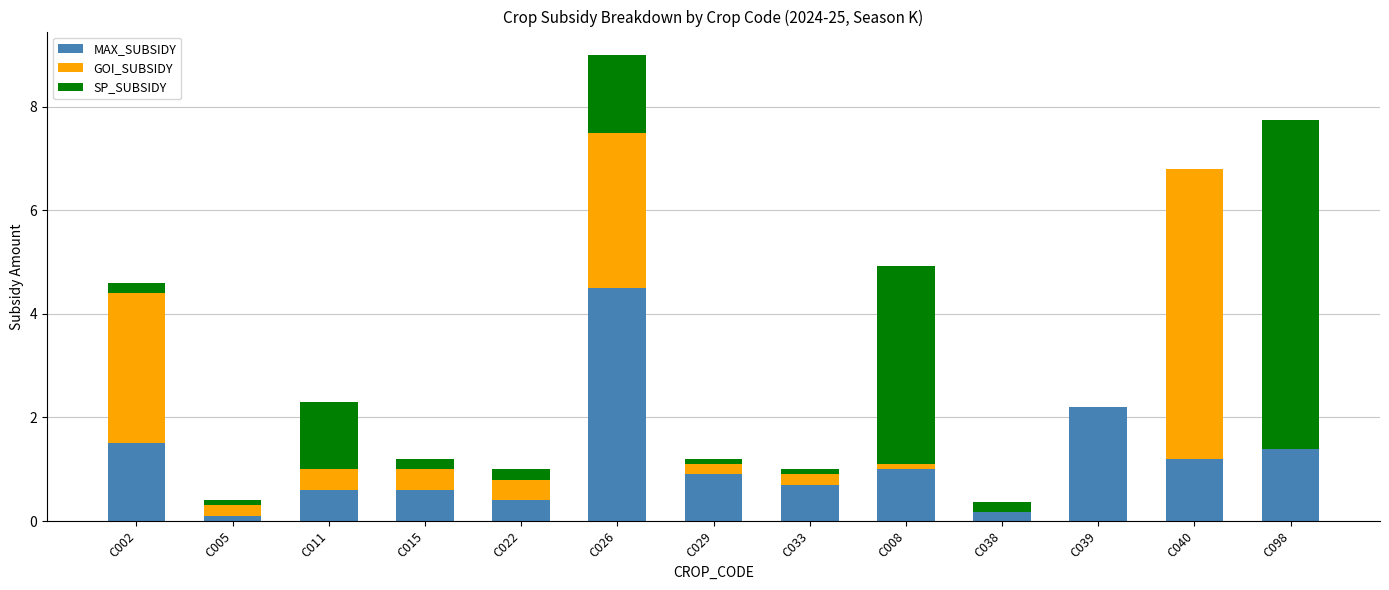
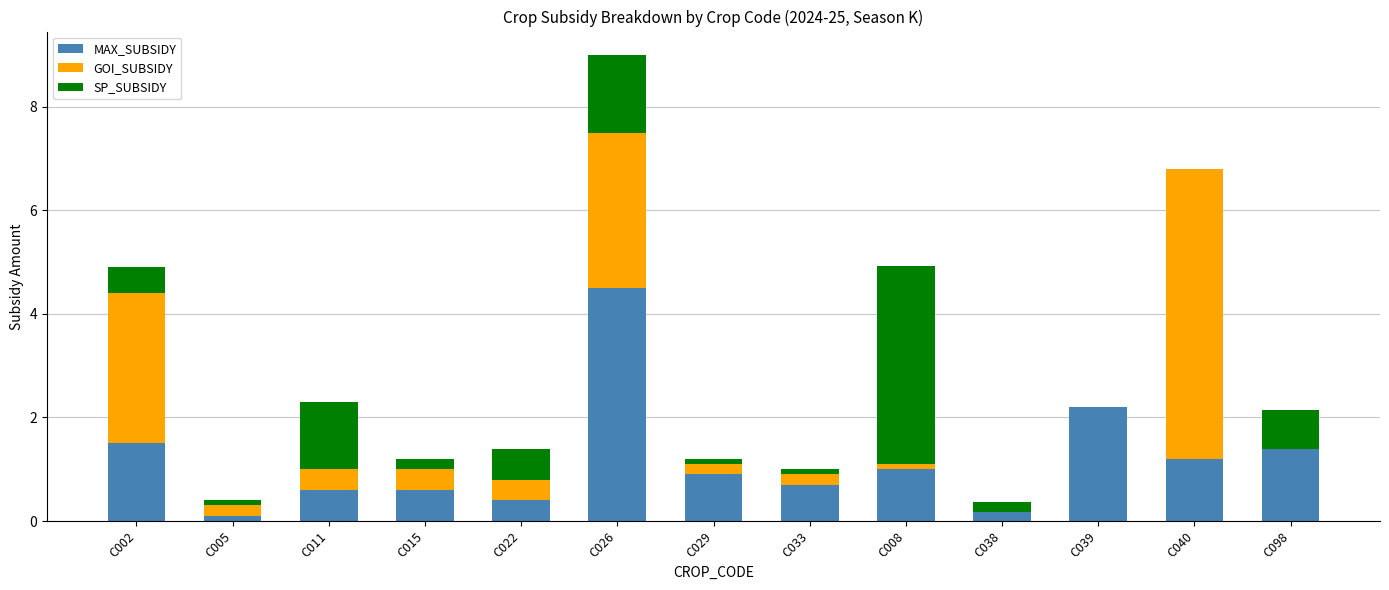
SP_SUBSIDY, C002: 0.2 -> 0.5
SP_SUBSIDY, C022: 0.2 -> 0.6
SP_SUBSIDY, C098: 6.4 -> 0.8
